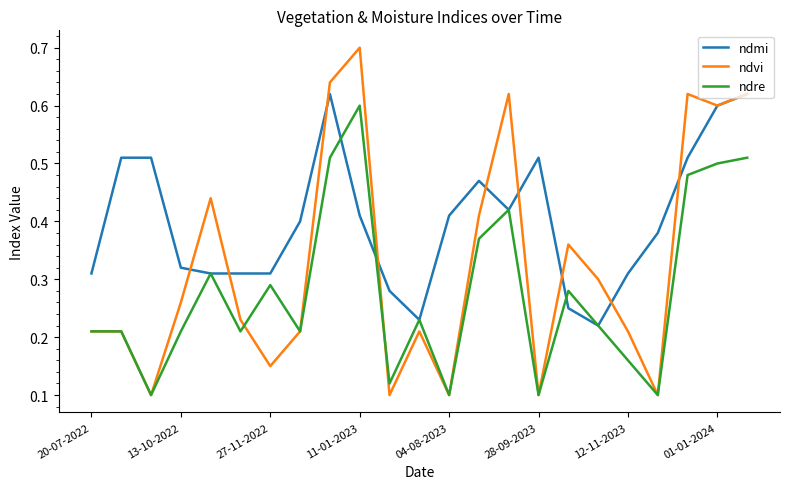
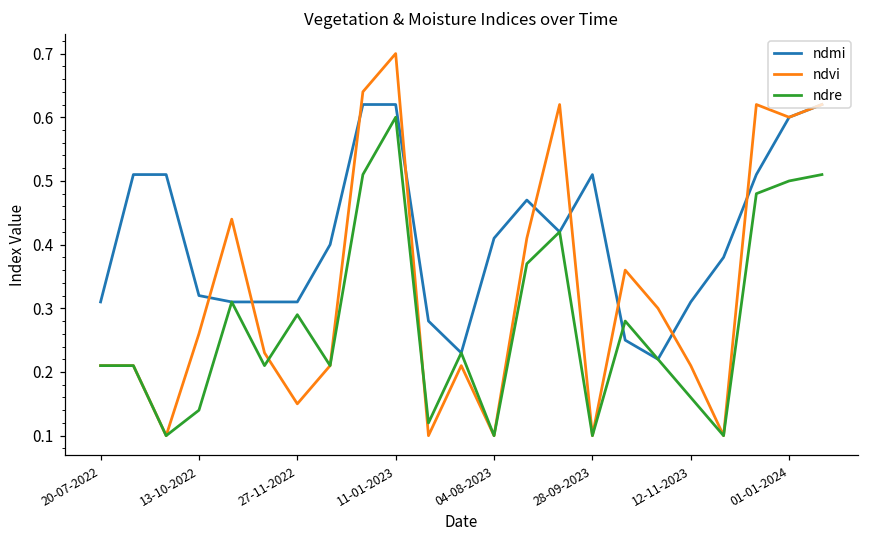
ndre, 13-10-2022: 0.21 -> 0.14
ndmi, 11-01-2023: 0.41 -> 0.62
